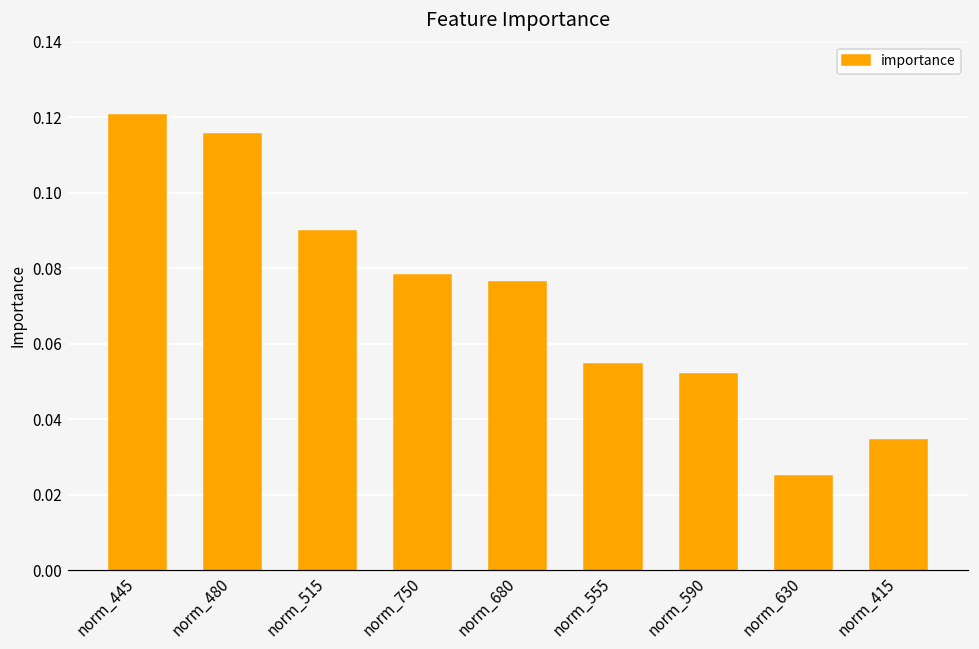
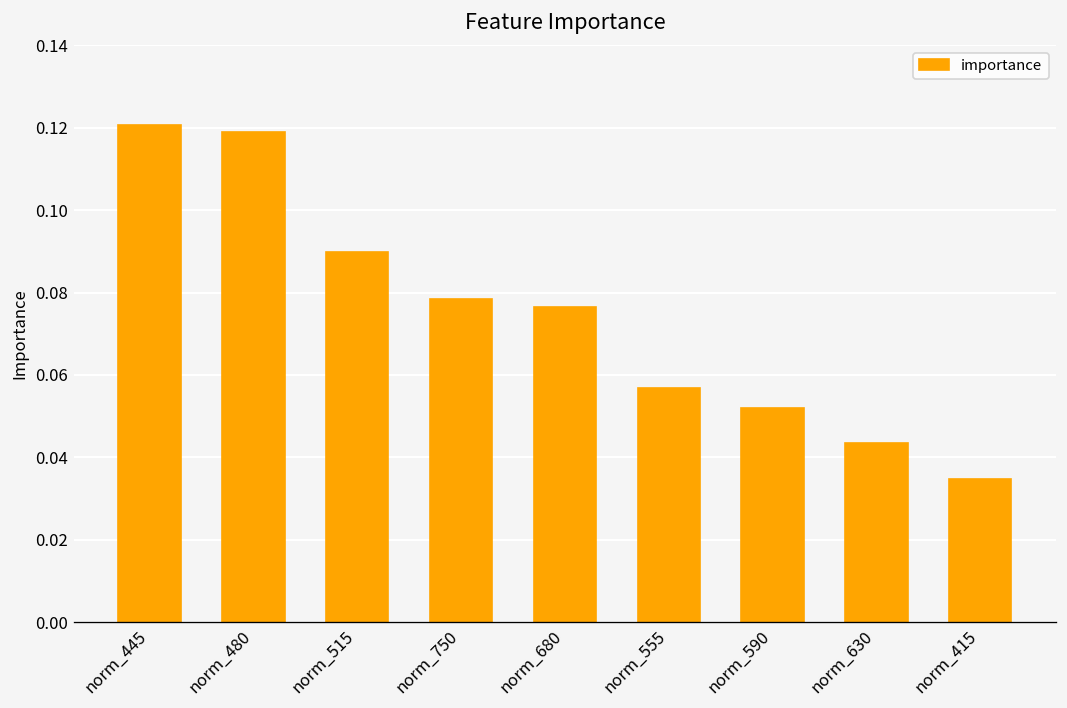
norm_480: 0.116 -> 0.119
norm_555: 0.055 -> 0.057
norm_630: 0.025 -> 0.044
